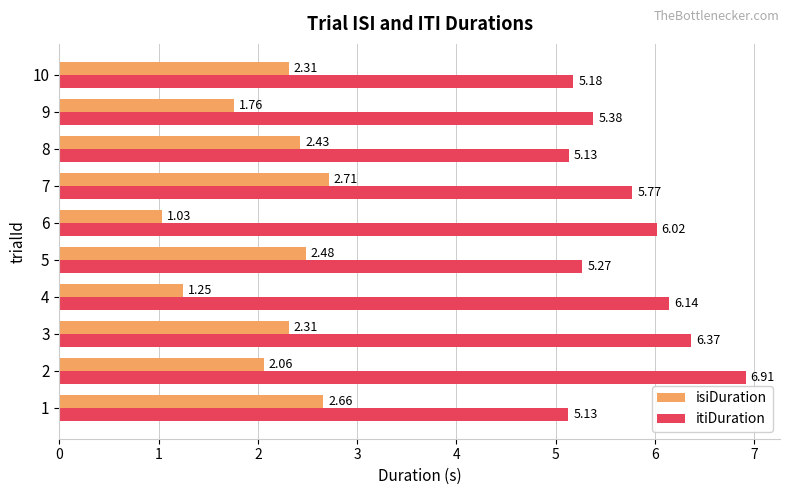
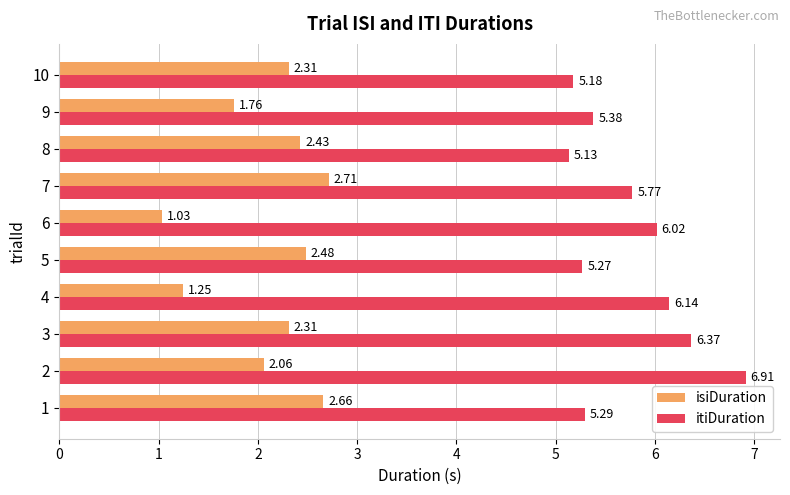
itiDuration, 1: 5.13 -> 5.29
